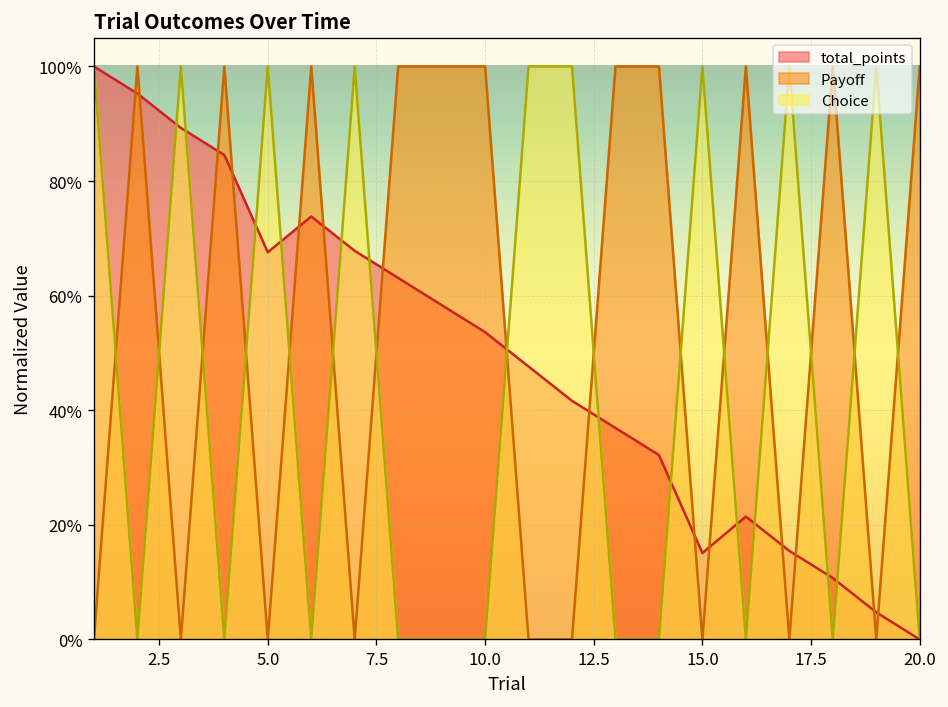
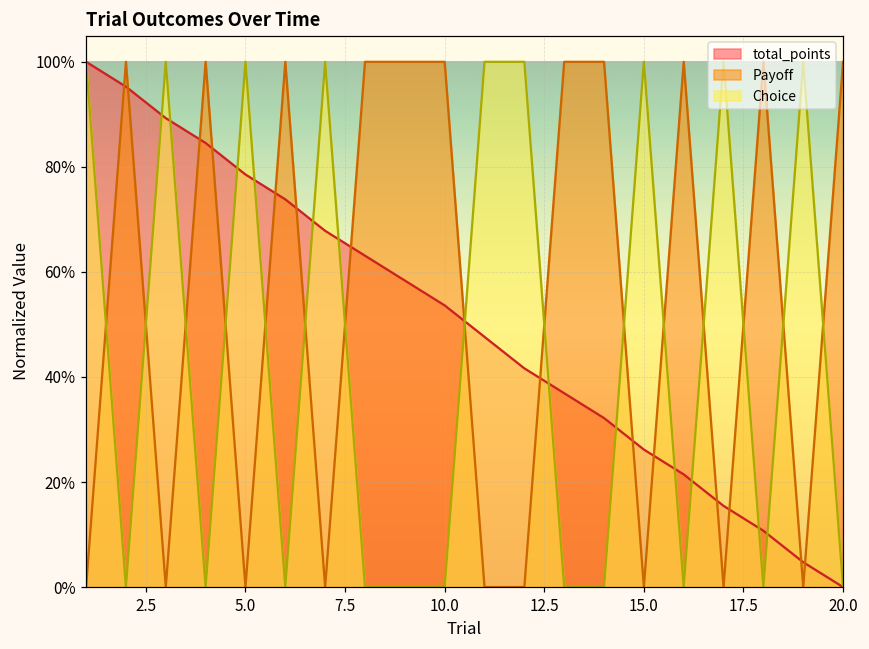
total_points, 5.0: 68% -> 79%
total_points, 15.0: 15% -> 26%
